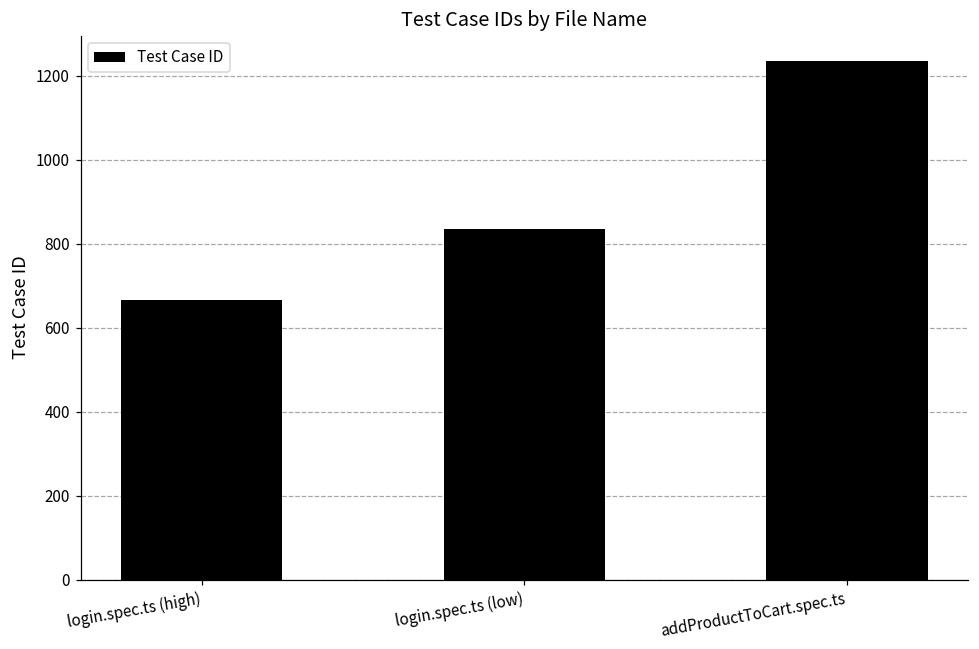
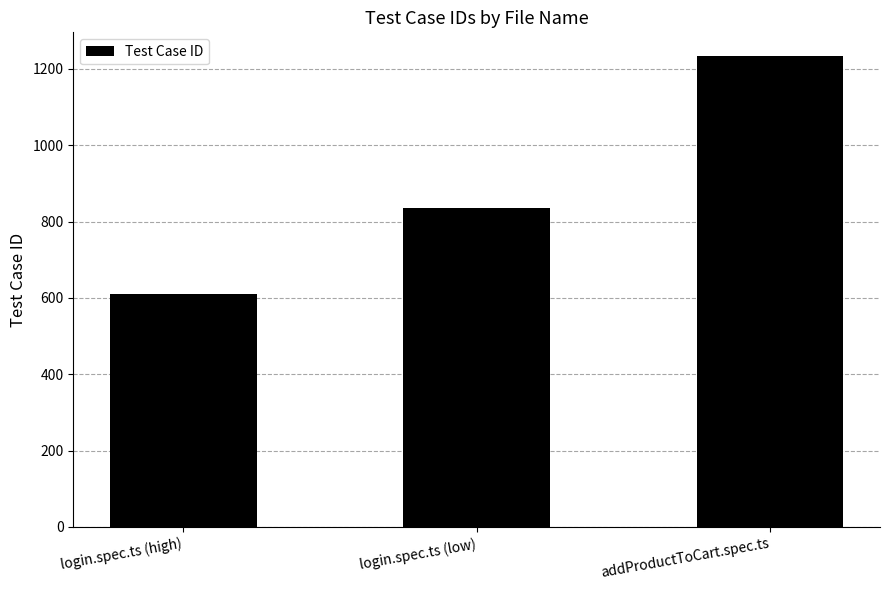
login.spec.ts (high): 670 -> 610
